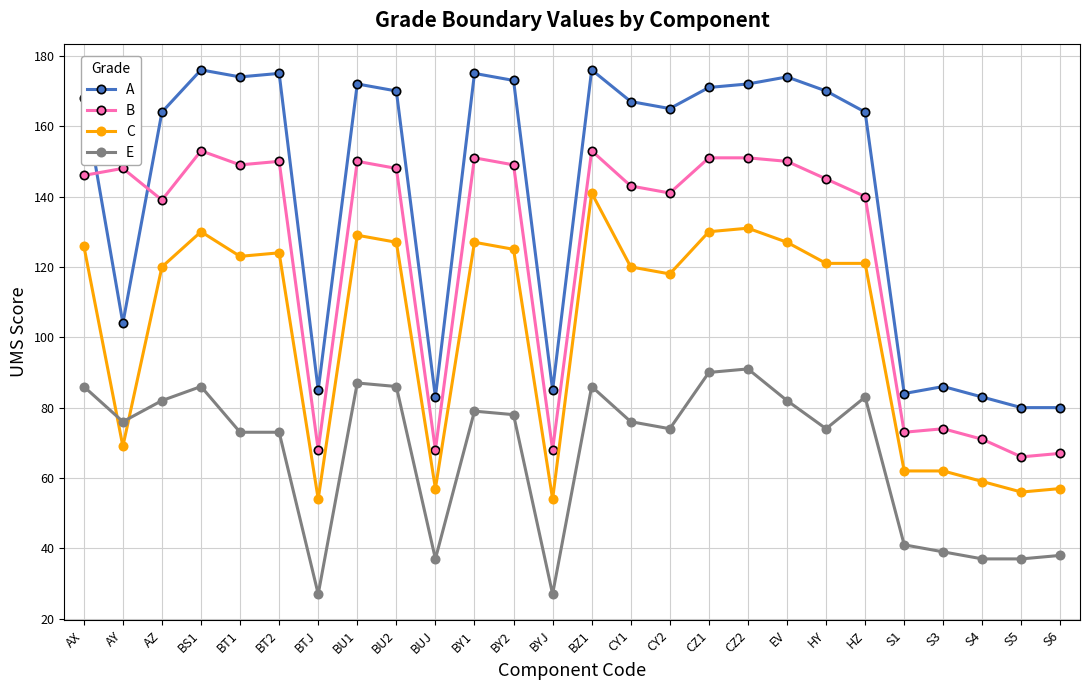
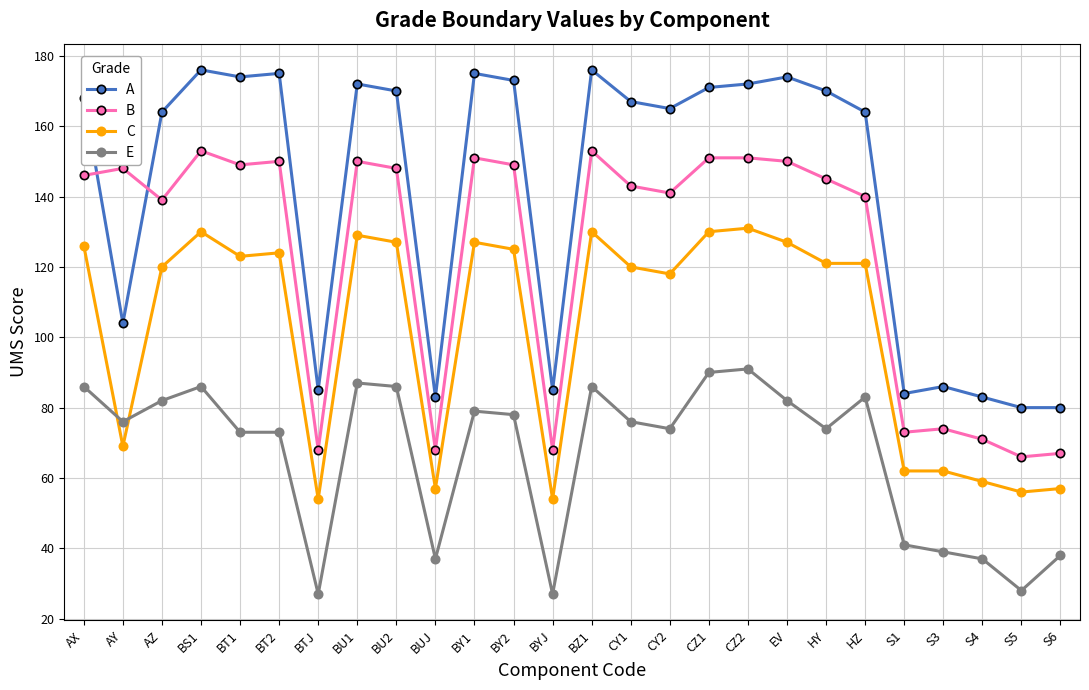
C, BZ1: 141 -> 130
E, S5: 37 -> 28
